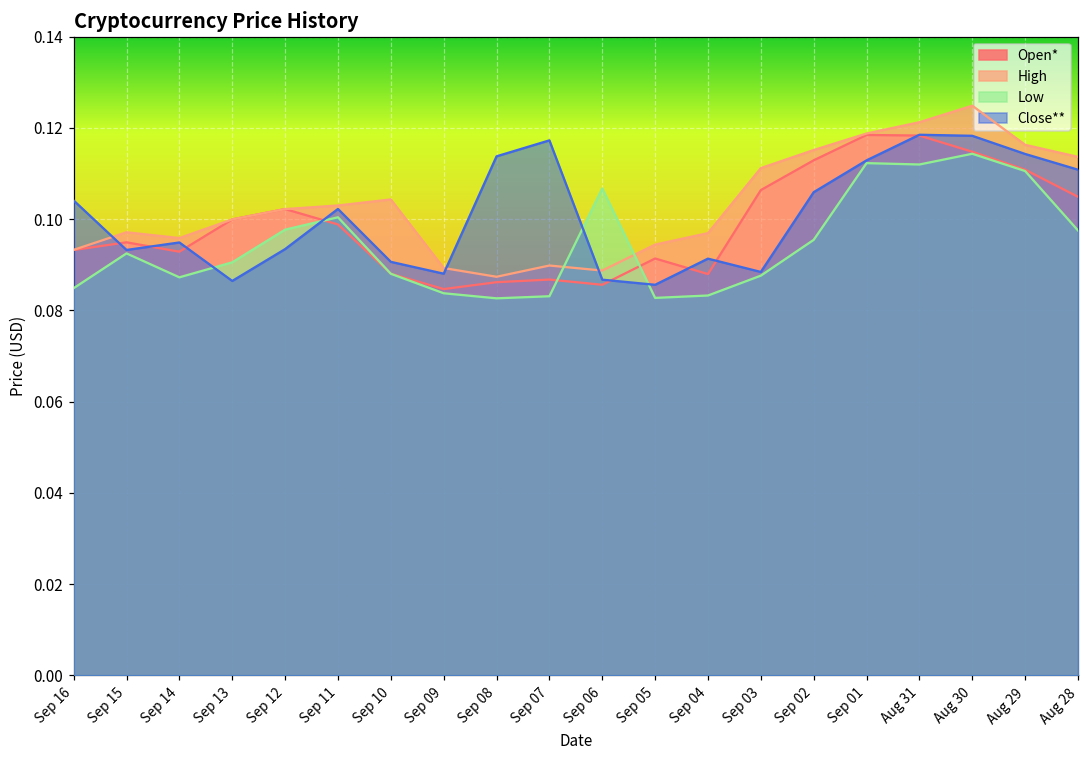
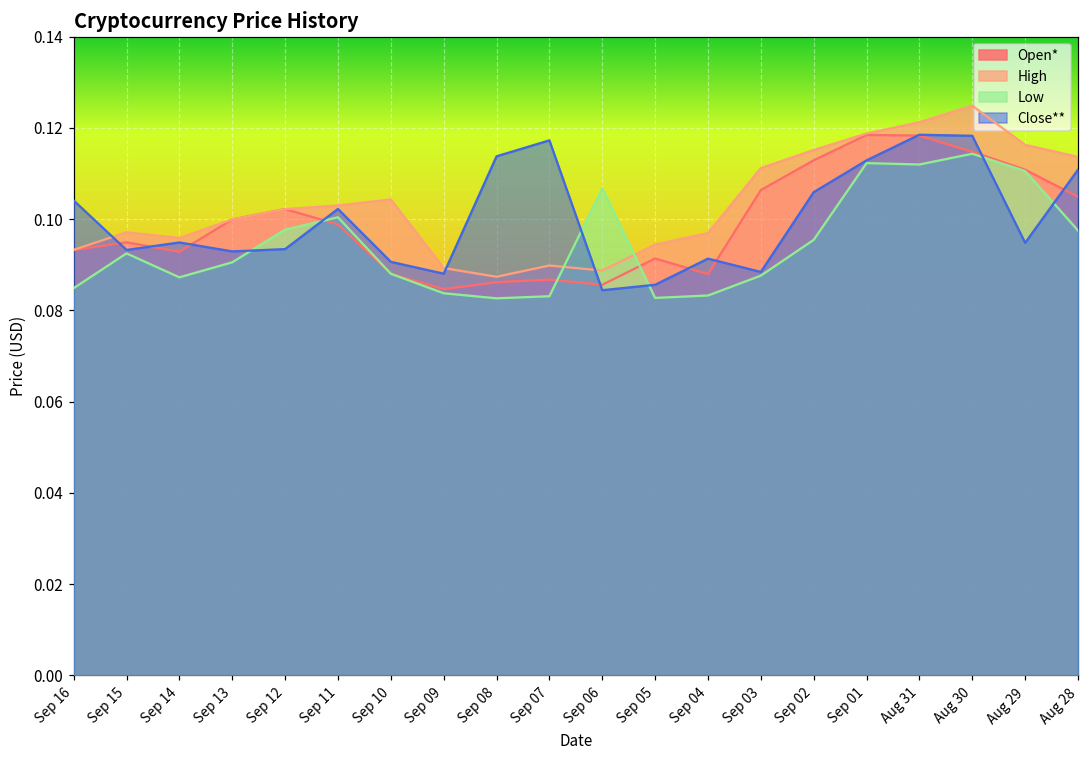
Close**, Sep 13: 0.086 -> 0.093
Close**, Sep 06: 0.087 -> 0.084
Close**, Aug 29: 0.114 -> 0.095
